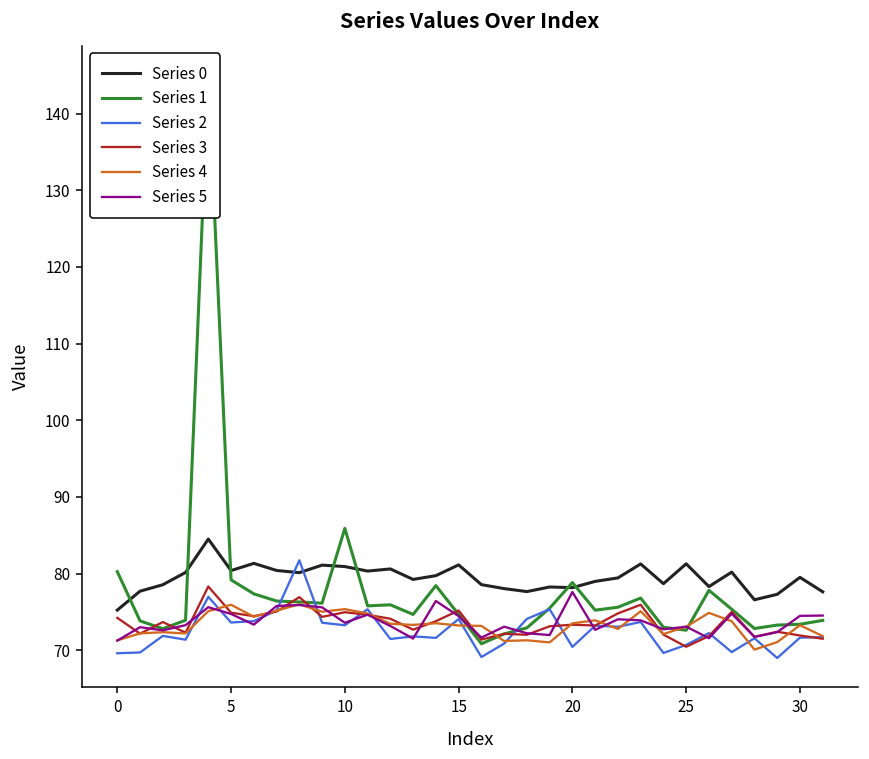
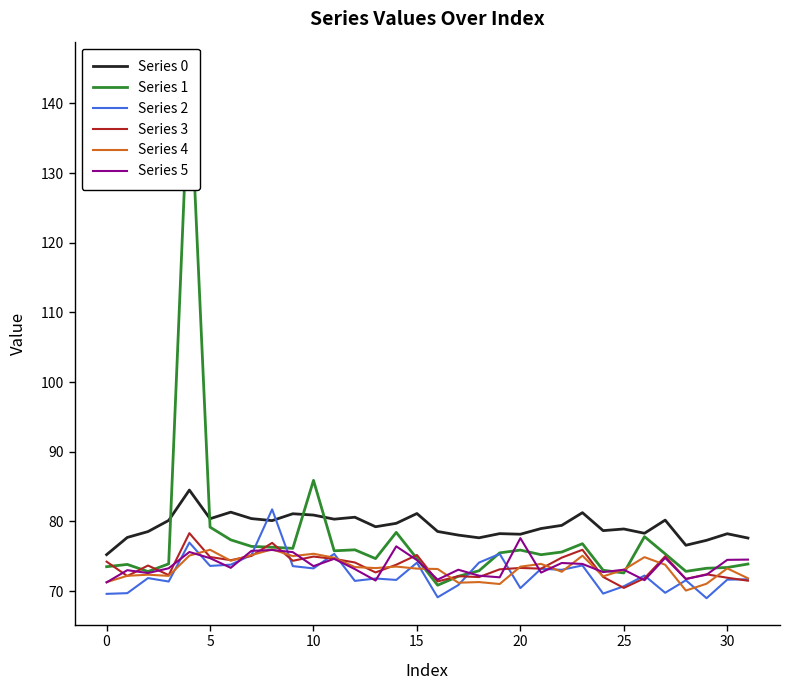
Series 1, 0: 80 -> 73
Series 1, 20: 79 -> 76
Series 0, 25: 81 -> 79
Series 0, 30: 79 -> 78
